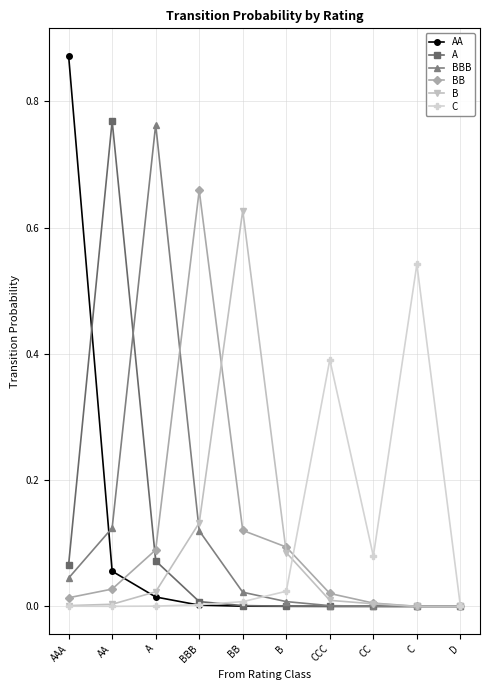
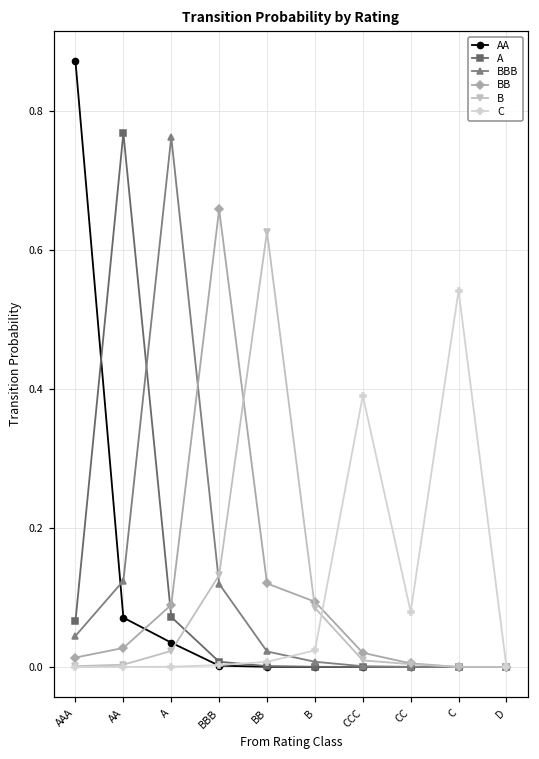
AA, AA: 0.06 -> 0.07
AA, A: 0.01 -> 0.03
